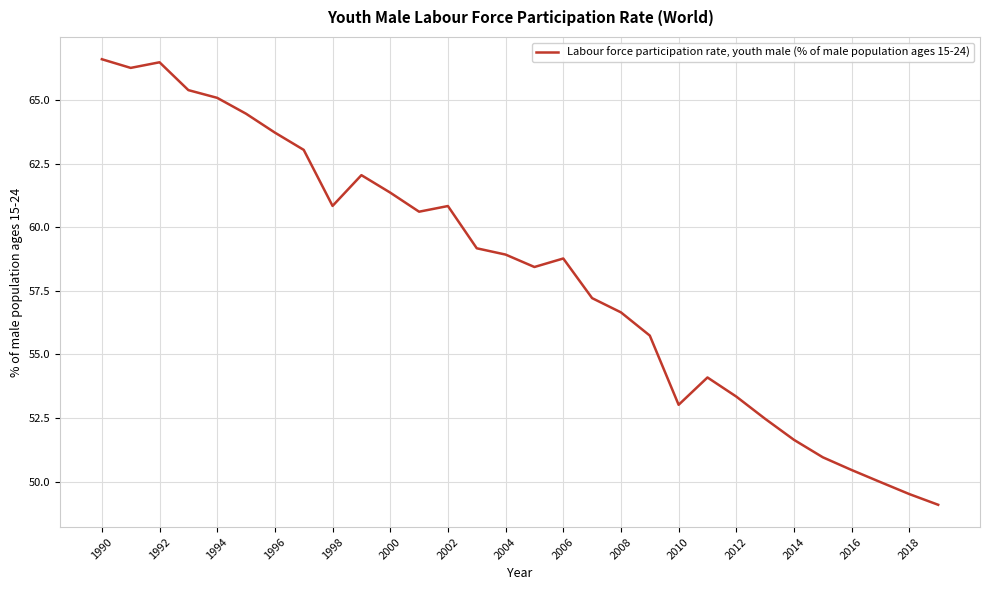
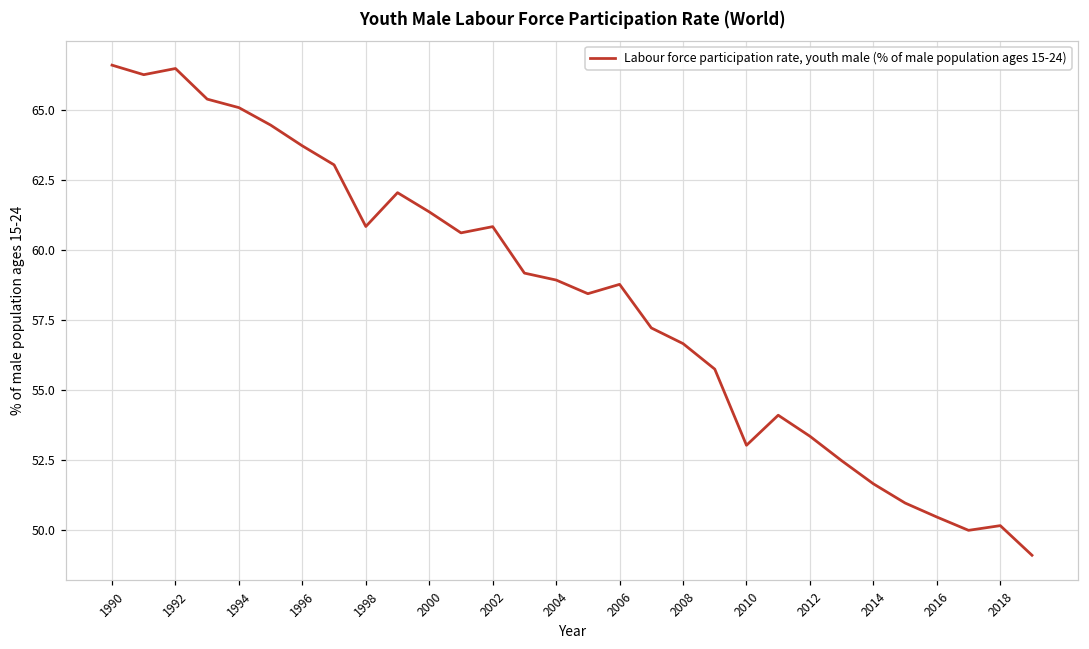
2018: 49.5 -> 50.1
